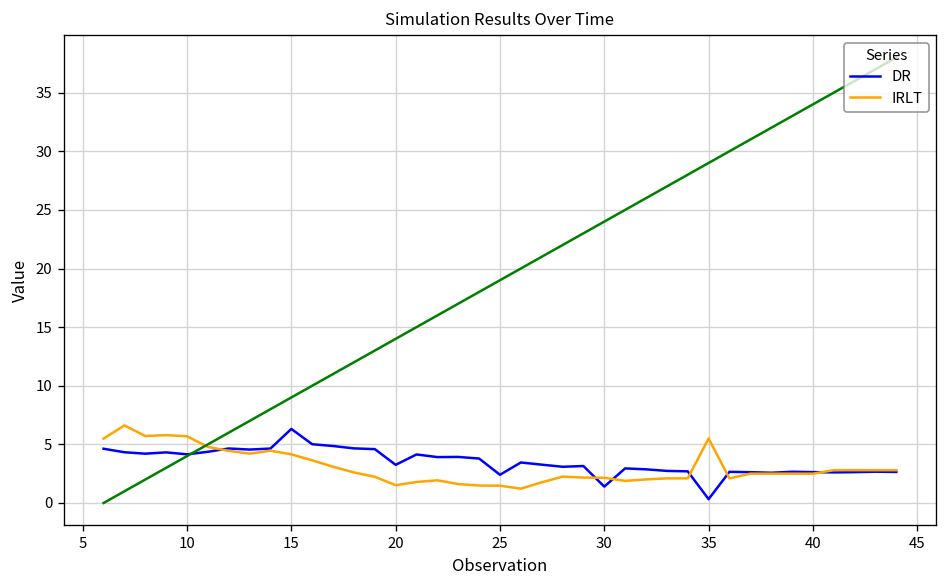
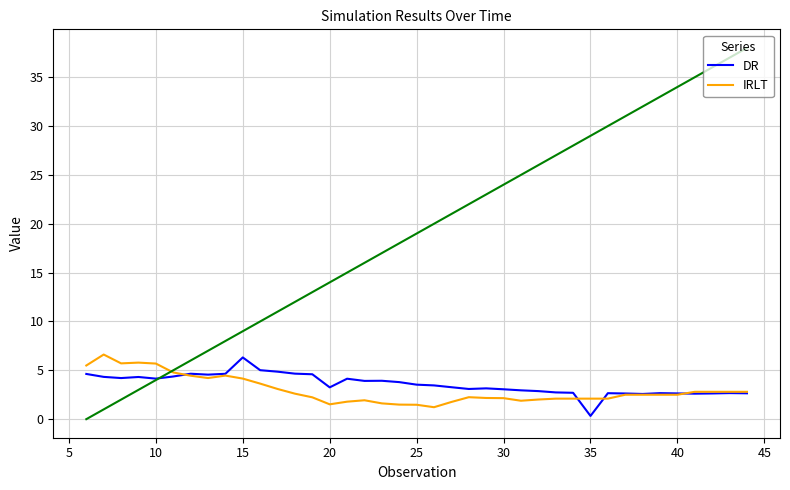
DR, 25: 2 -> 4
DR, 30: 1 -> 3
IRLT, 35: 6 -> 2
